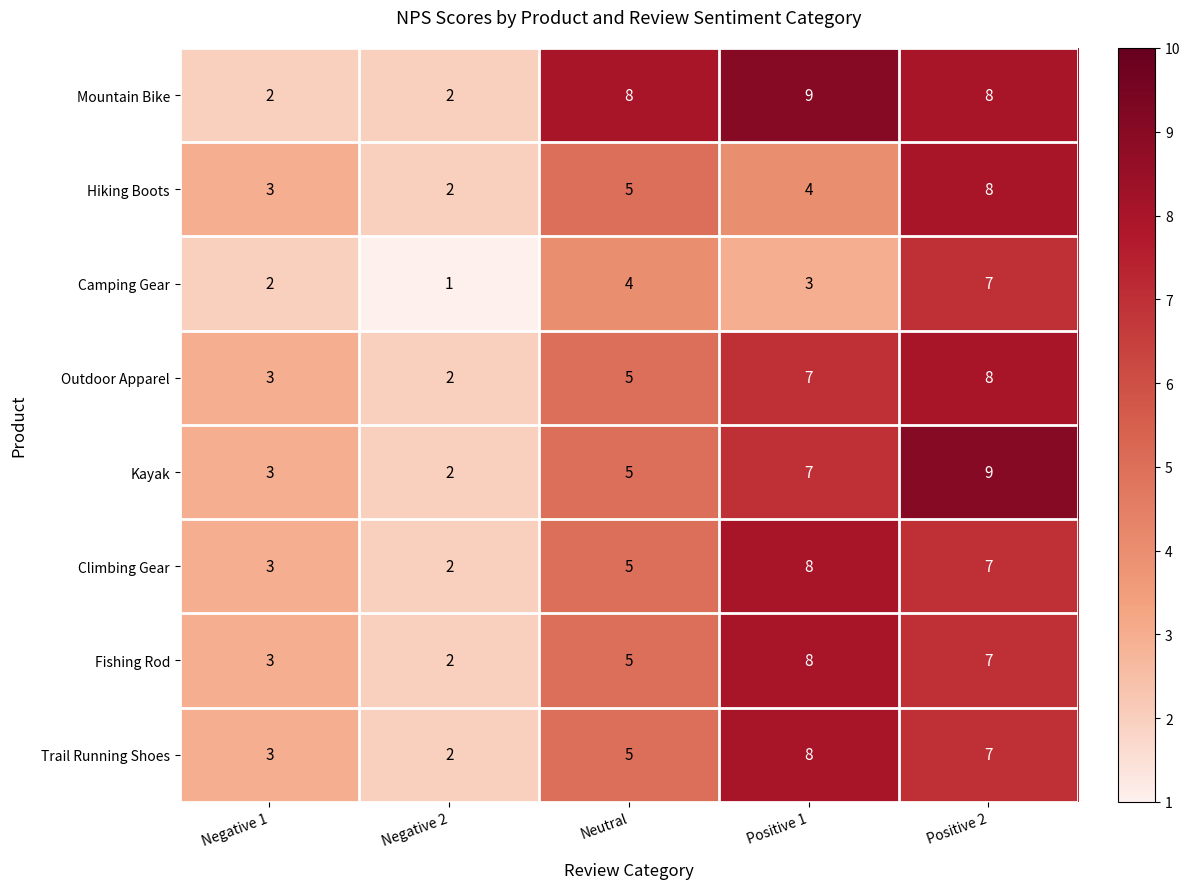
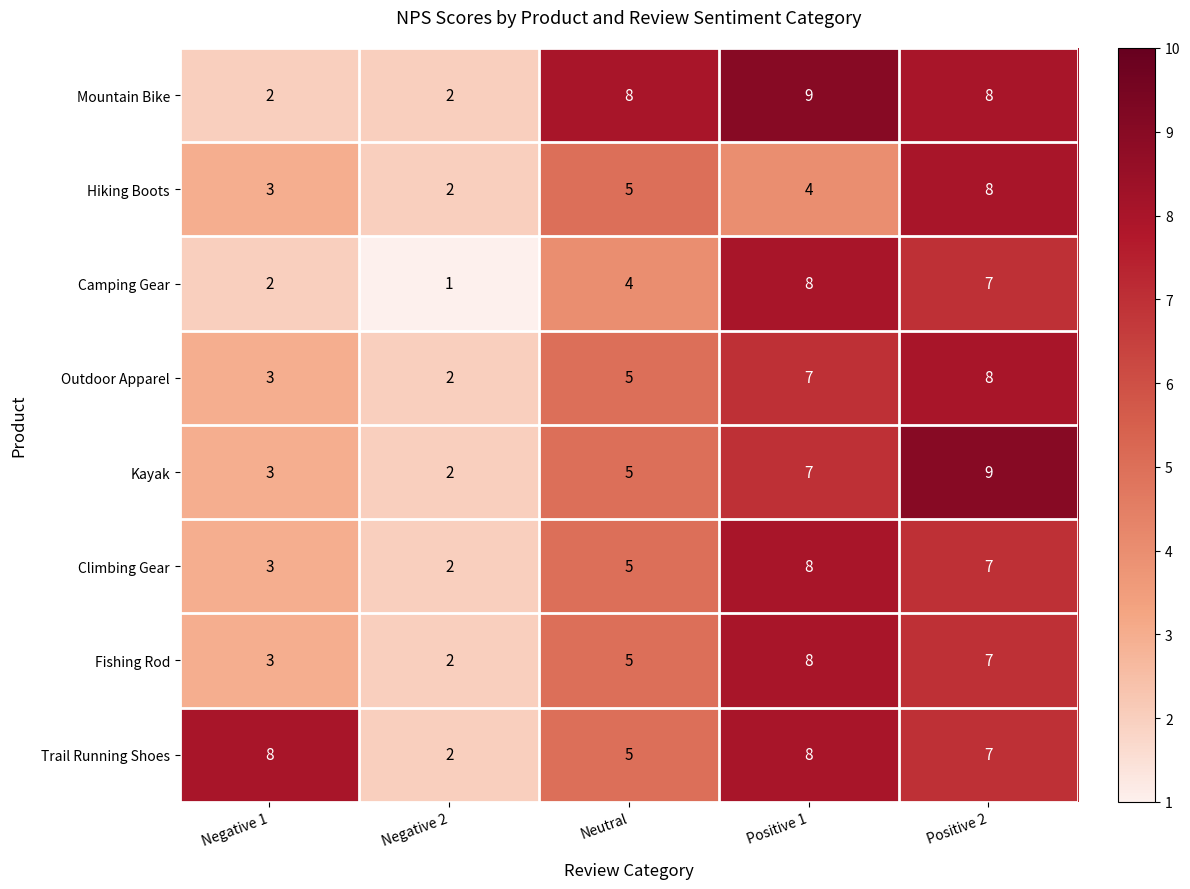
Camping Gear, Positive 1: 3 -> 8
Trail Running Shoes, Negative 1: 3 -> 8
